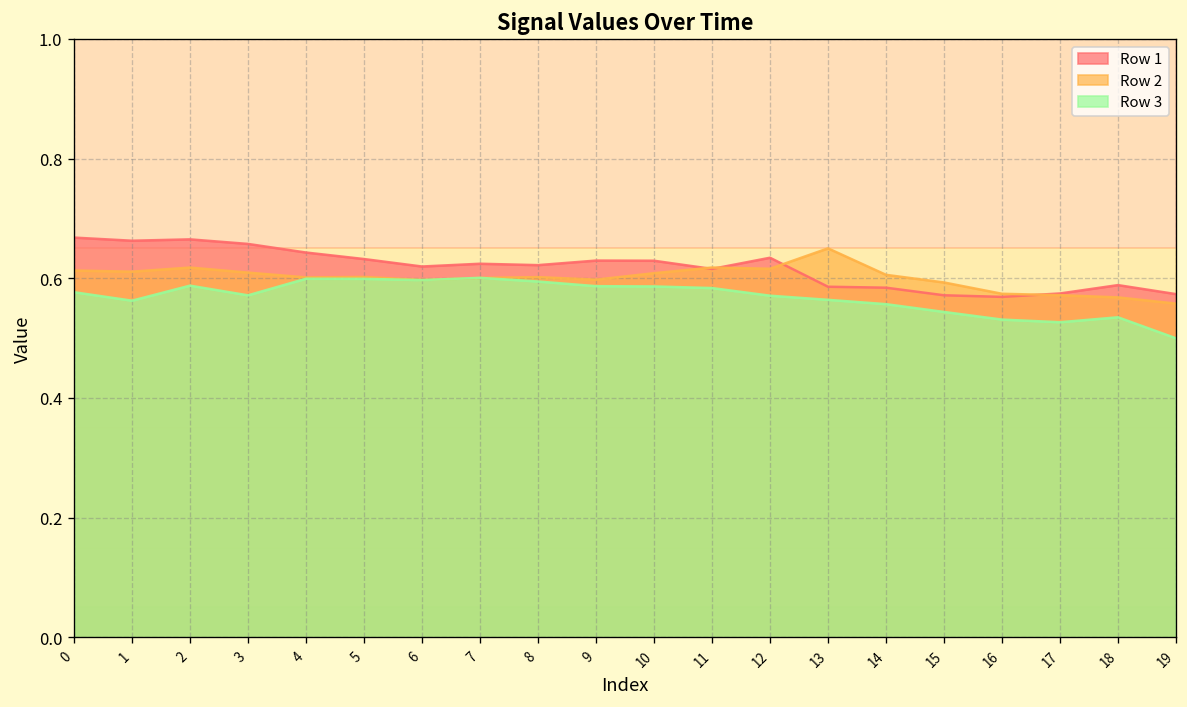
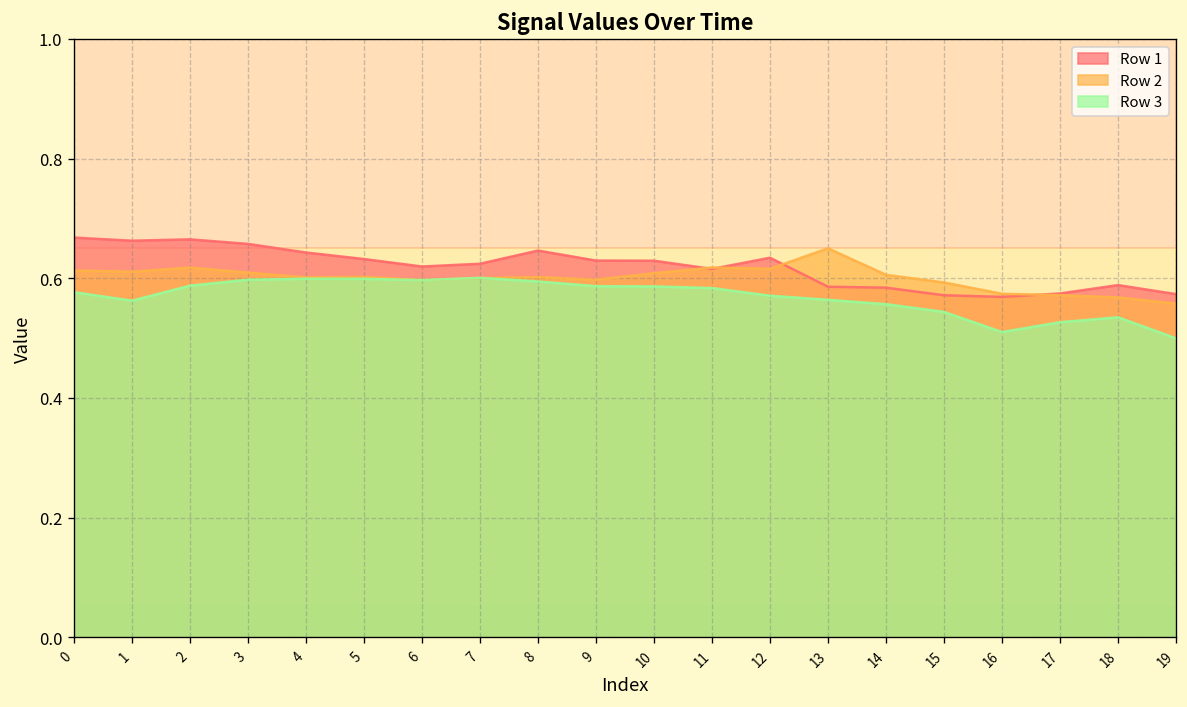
Row 3, 3: 0.57 -> 0.60
Row 1, 8: 0.62 -> 0.65
Row 3, 16: 0.53 -> 0.51
